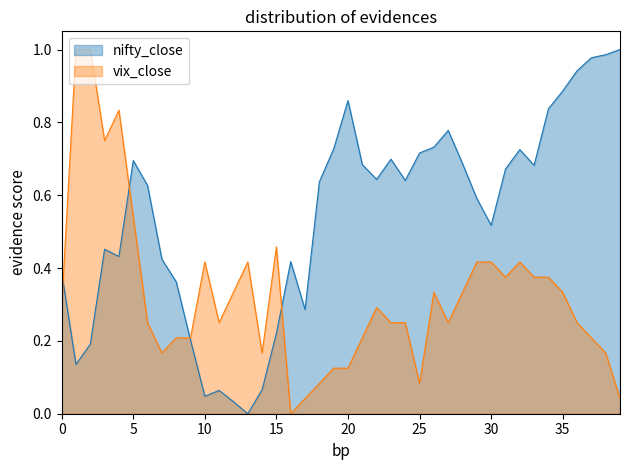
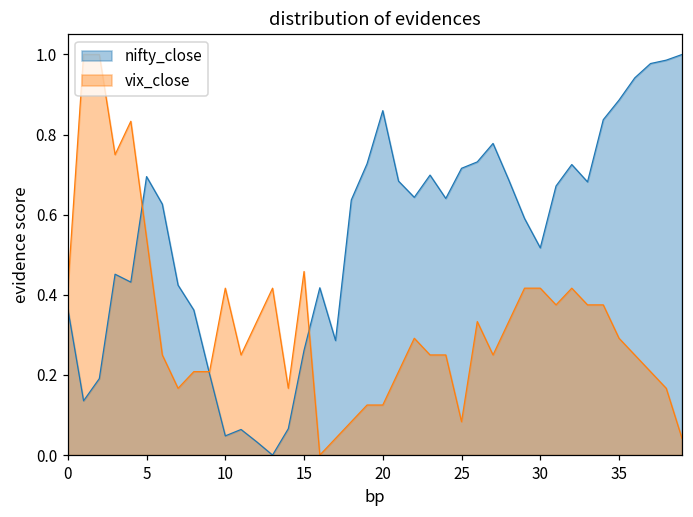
nifty_close, 0: 0.39 -> 0.37
vix_close, 0: 0.29 -> 0.42
nifty_close, 15: 0.22 -> 0.26
vix_close, 35: 0.33 -> 0.29
